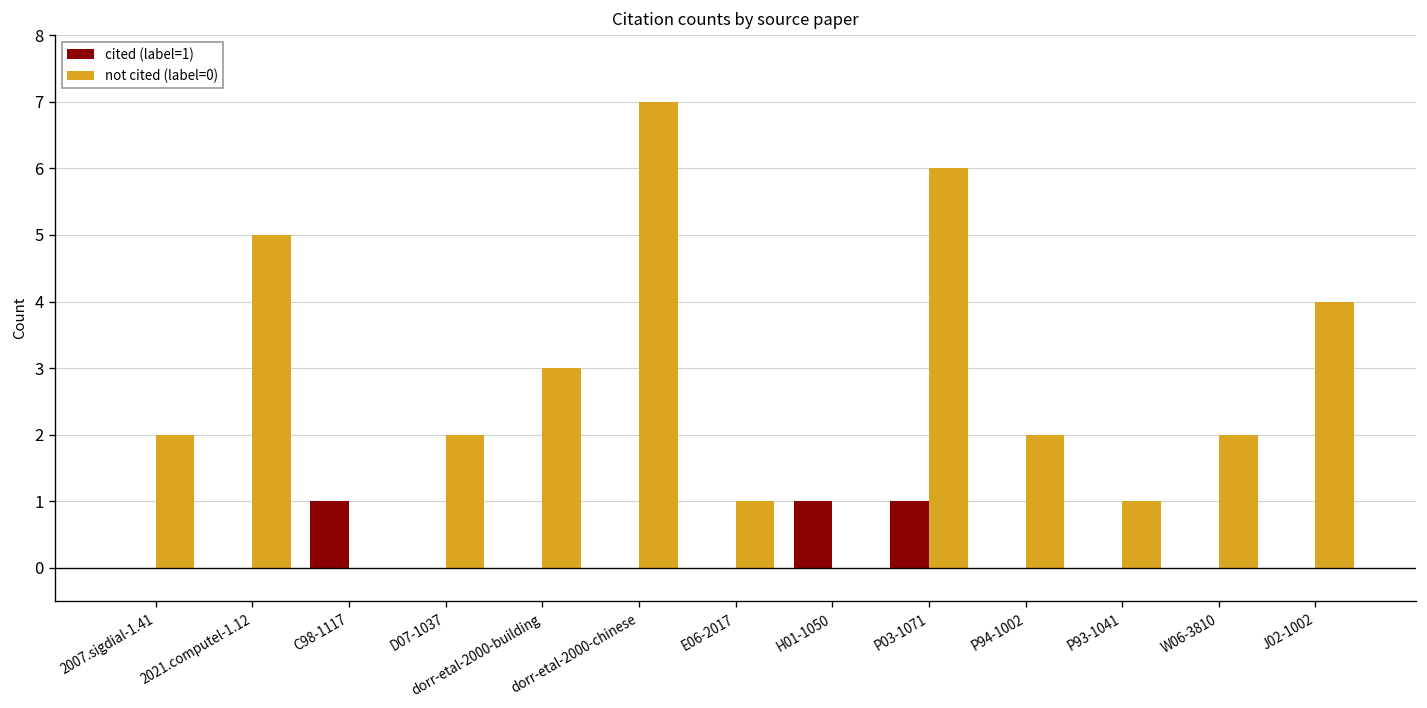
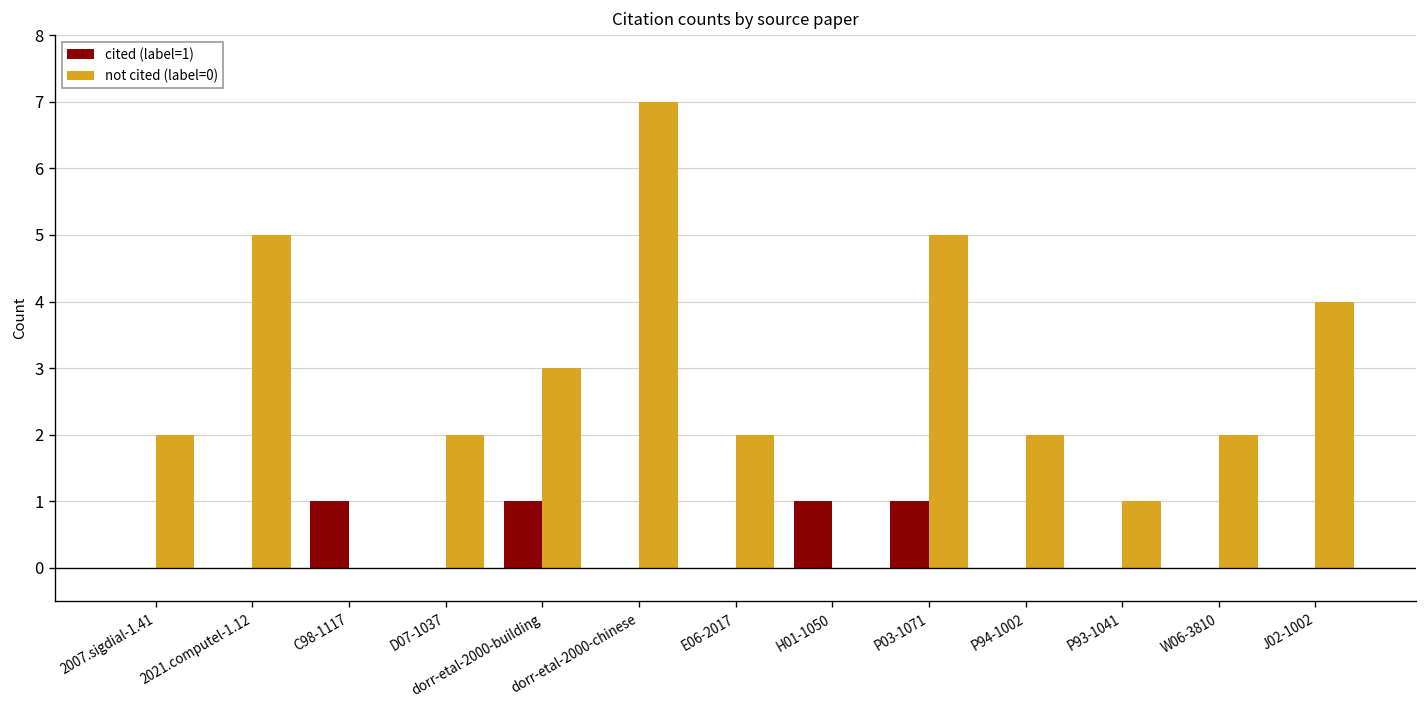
cited (label=1), dorr-etal-2000-building: 0 -> 1
not cited (label=0), E06-2017: 1 -> 2
not cited (label=0), P03-1071: 6 -> 5
